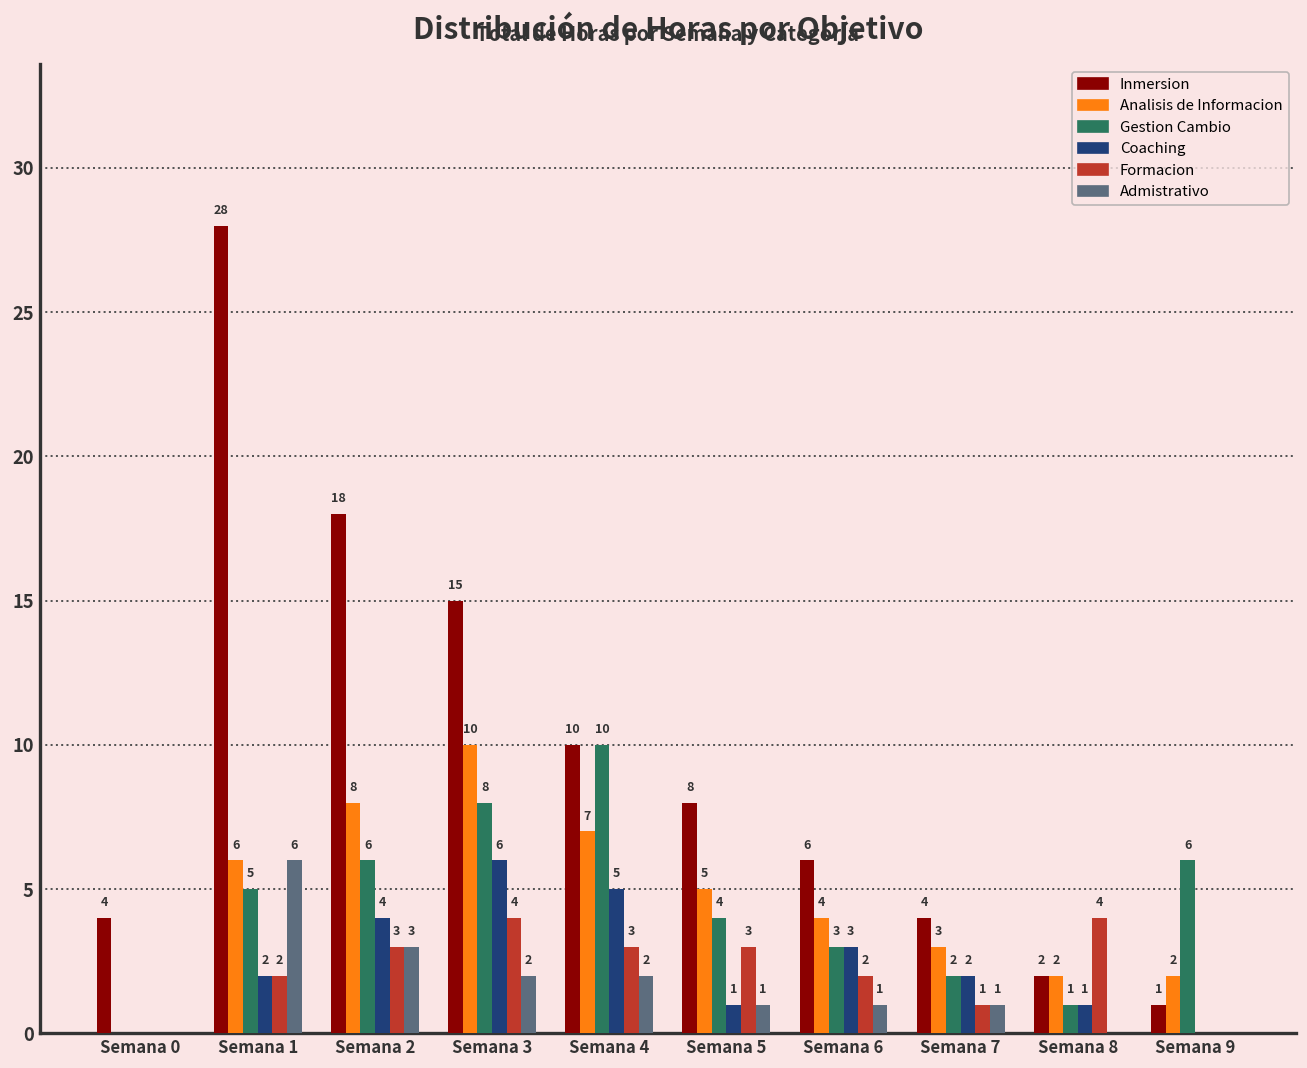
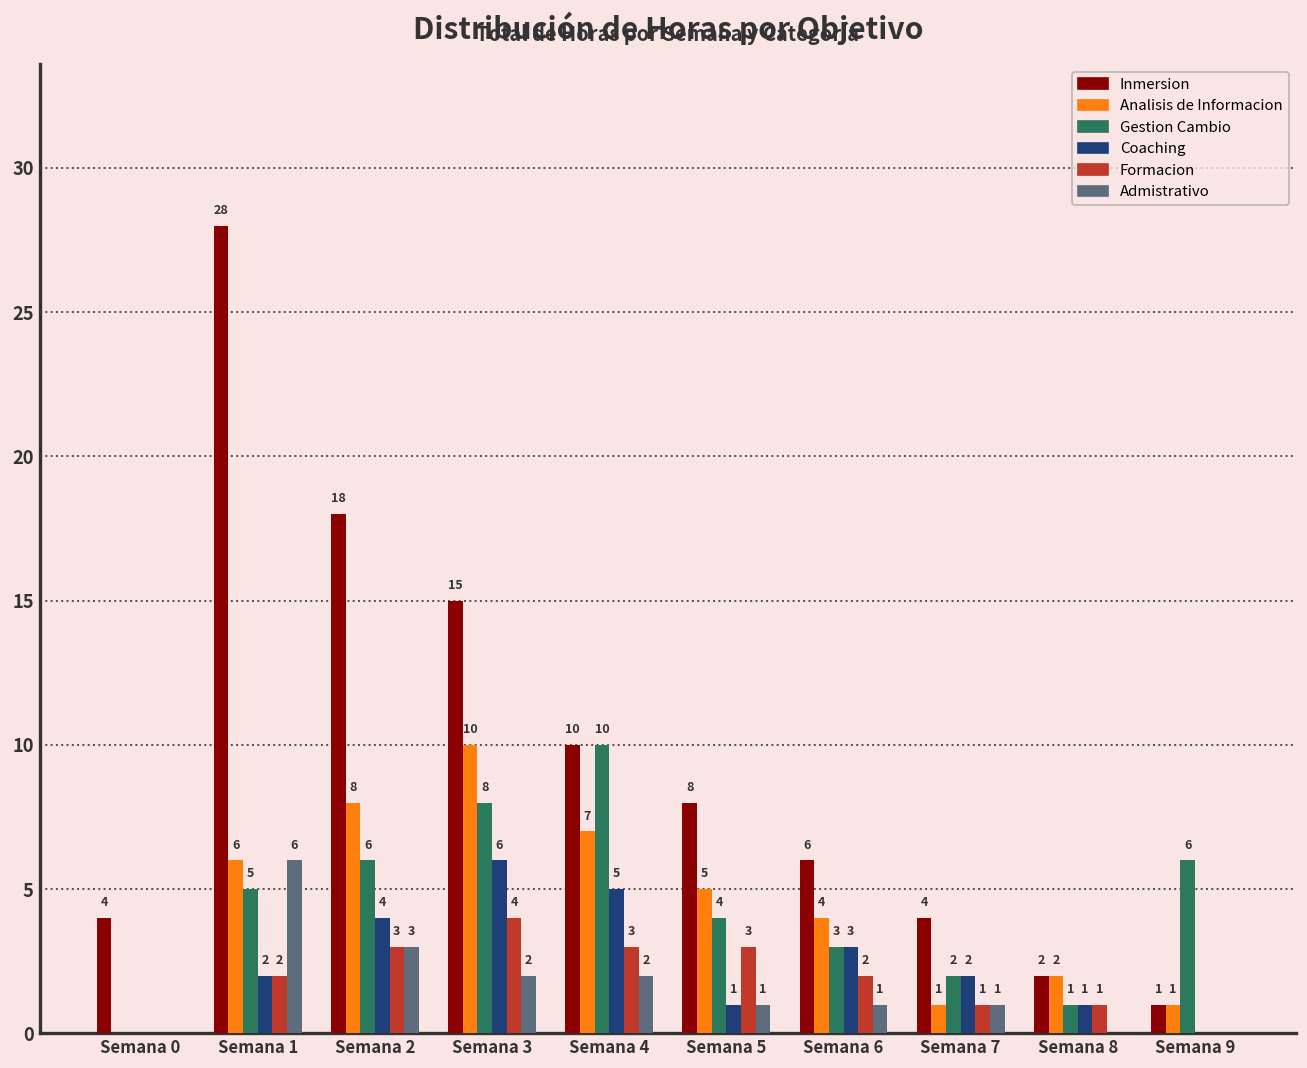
Analisis de Informacion, Semana 7: 3 -> 1
Formacion, Semana 8: 4 -> 1
Analisis de Informacion, Semana 9: 2 -> 1
